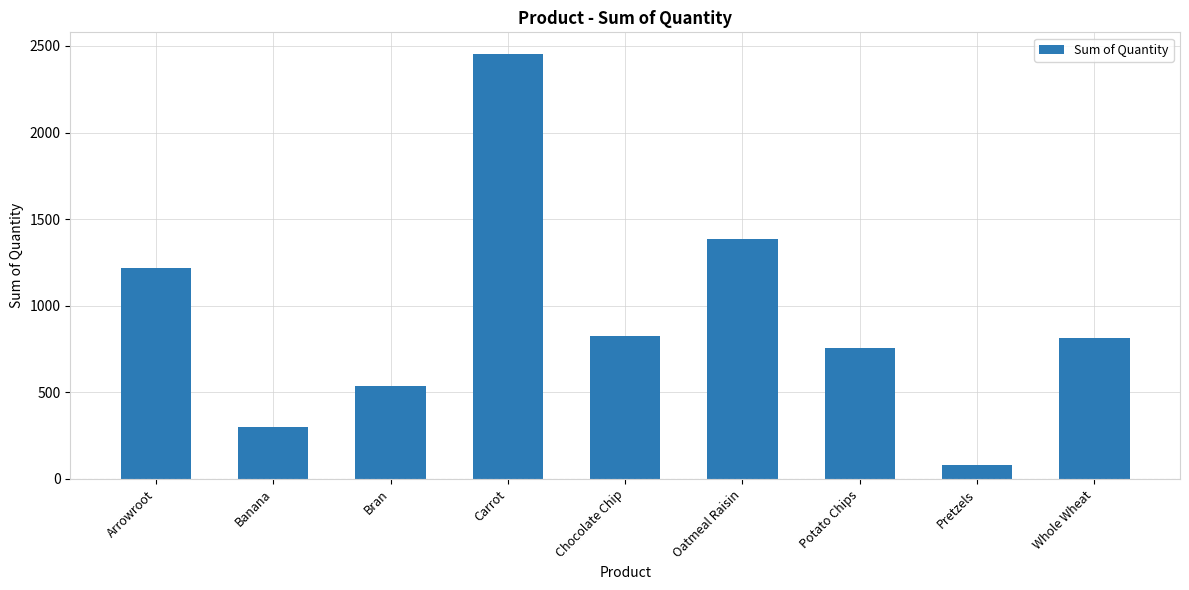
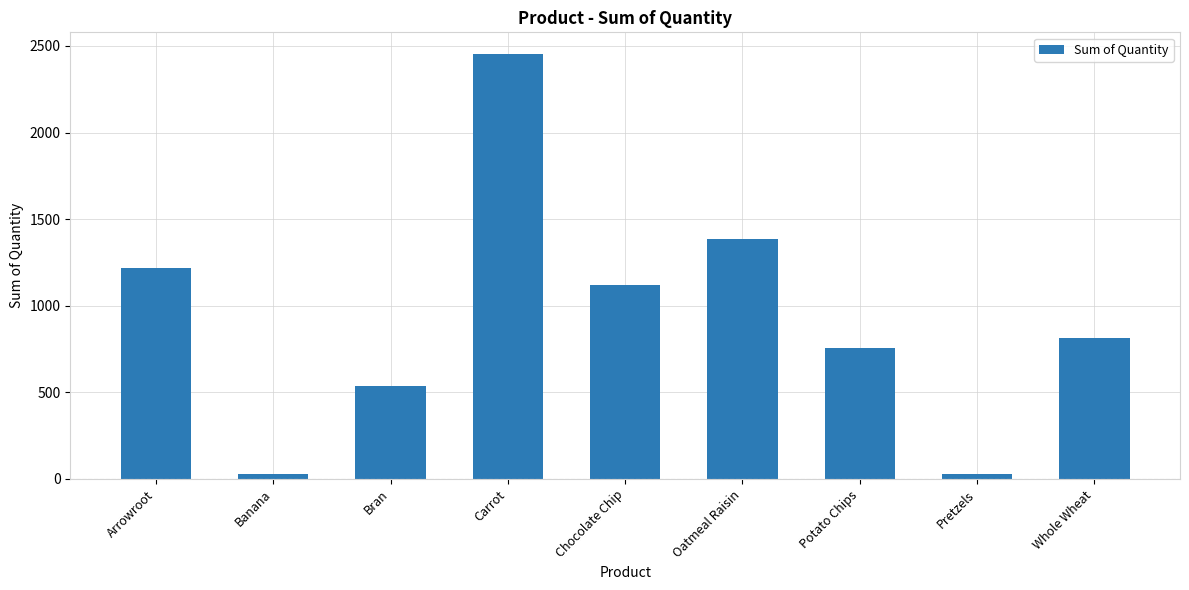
Banana: 300 -> 30
Chocolate Chip: 820 -> 1120
Pretzels: 80 -> 30
